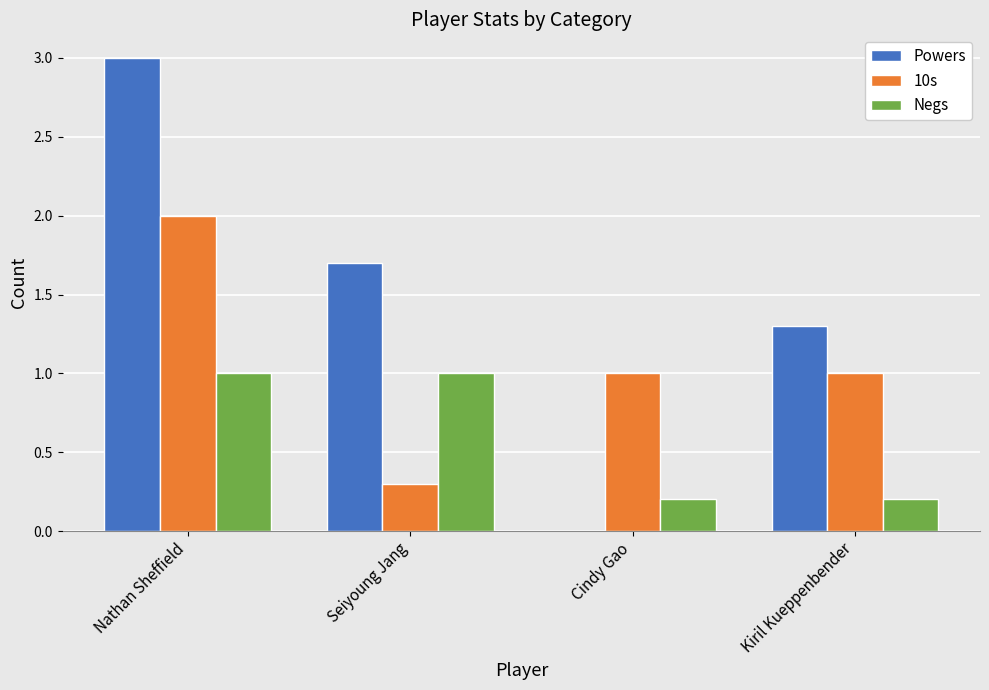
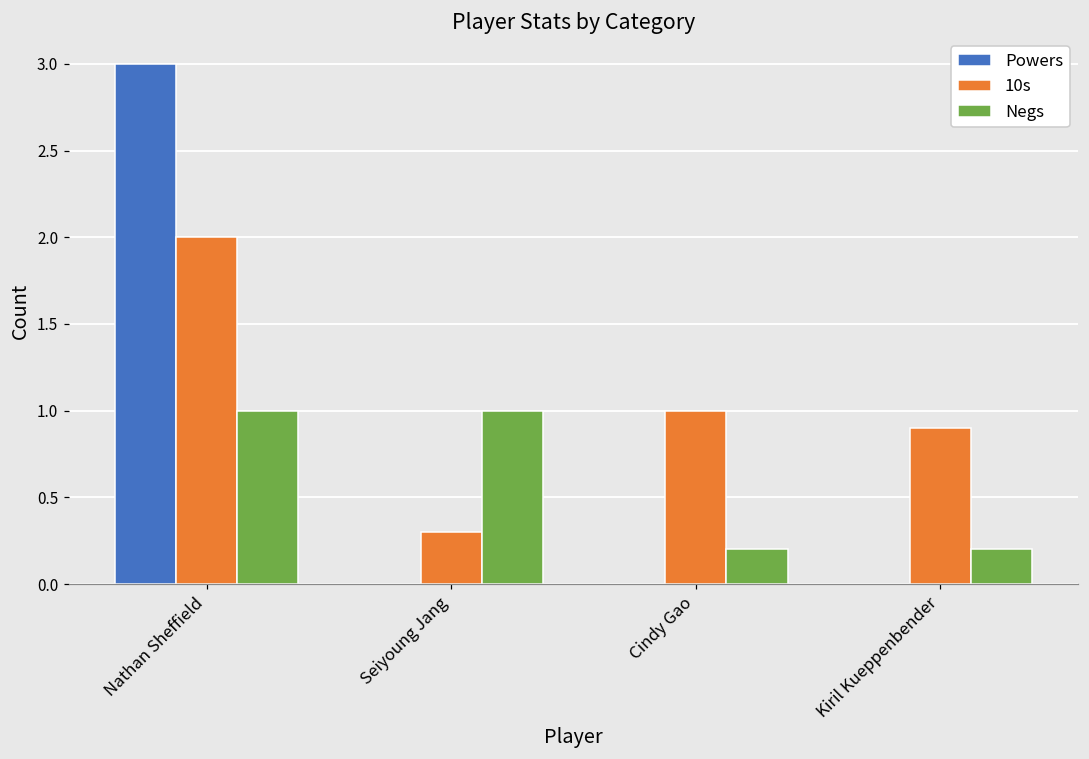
Powers, Seiyoung Jang: 1.7 -> 0.0
Powers, Kiril Kueppenbender: 1.3 -> 0.0
10s, Kiril Kueppenbender: 1.0 -> 0.9
